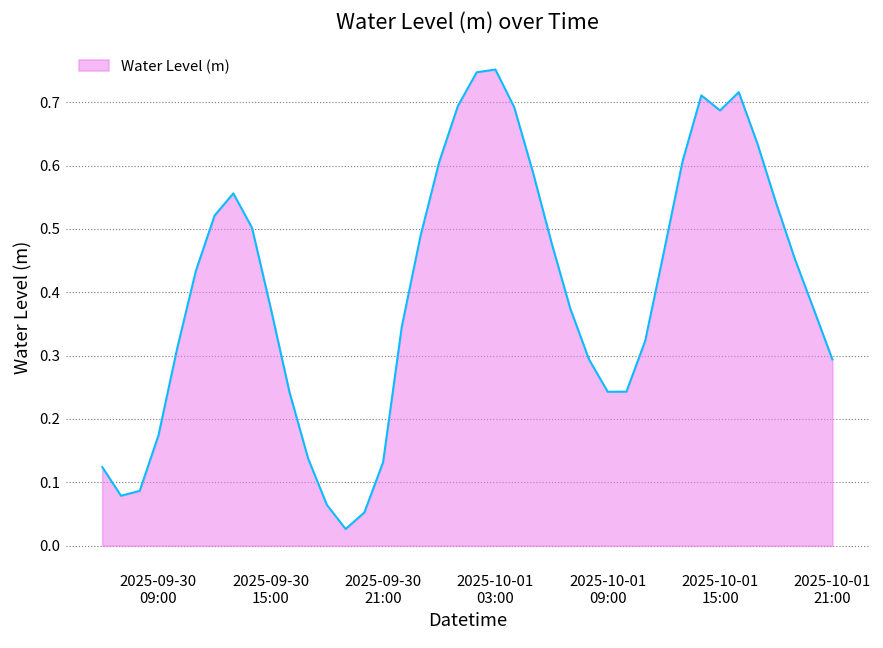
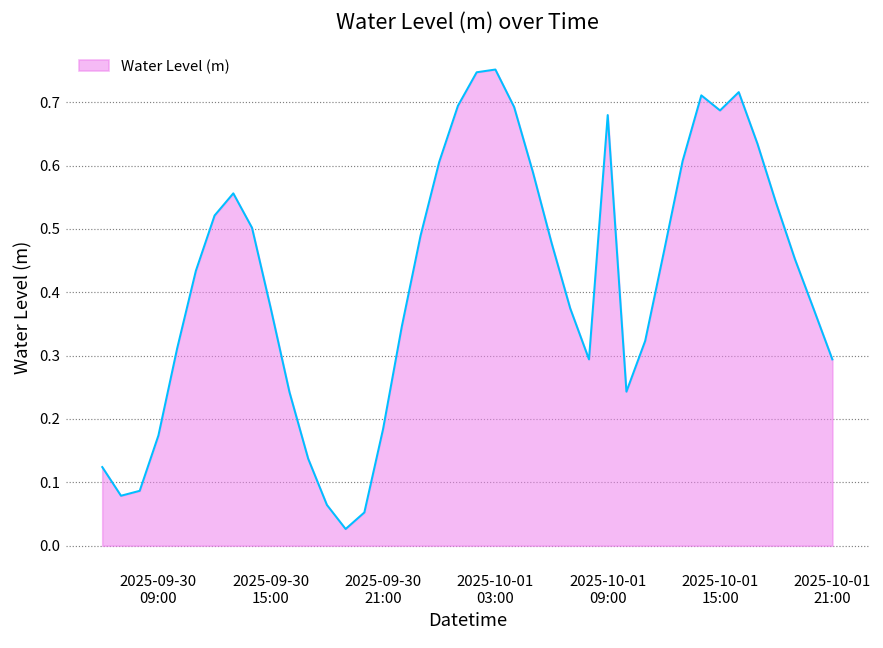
2025-09-30 21:00: 0.13 -> 0.18
2025-10-01 09:00: 0.24 -> 0.68
